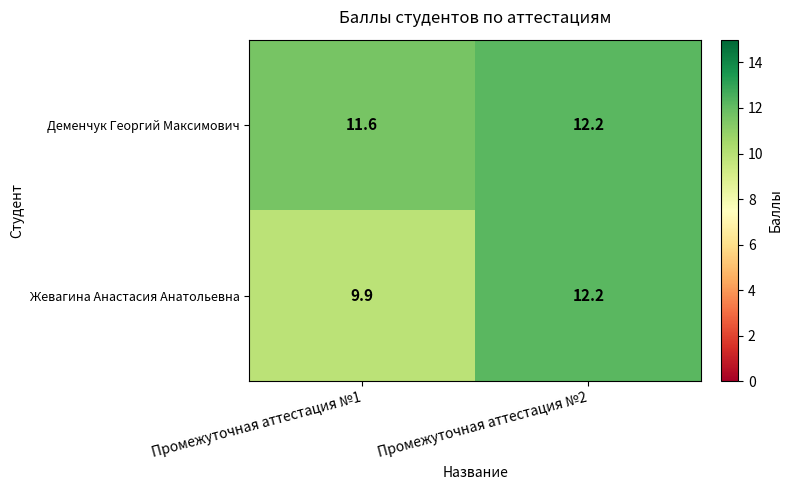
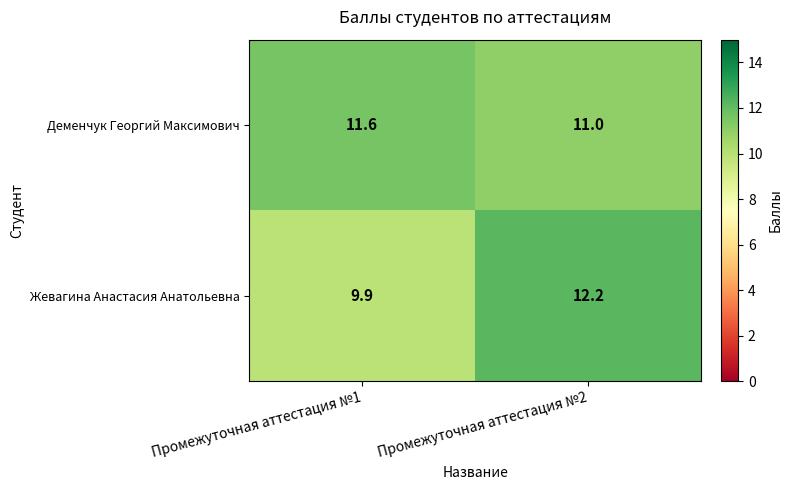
Деменчук Георгий Максимович, Промежуточная аттестация №2: 12.2 -> 11.0
